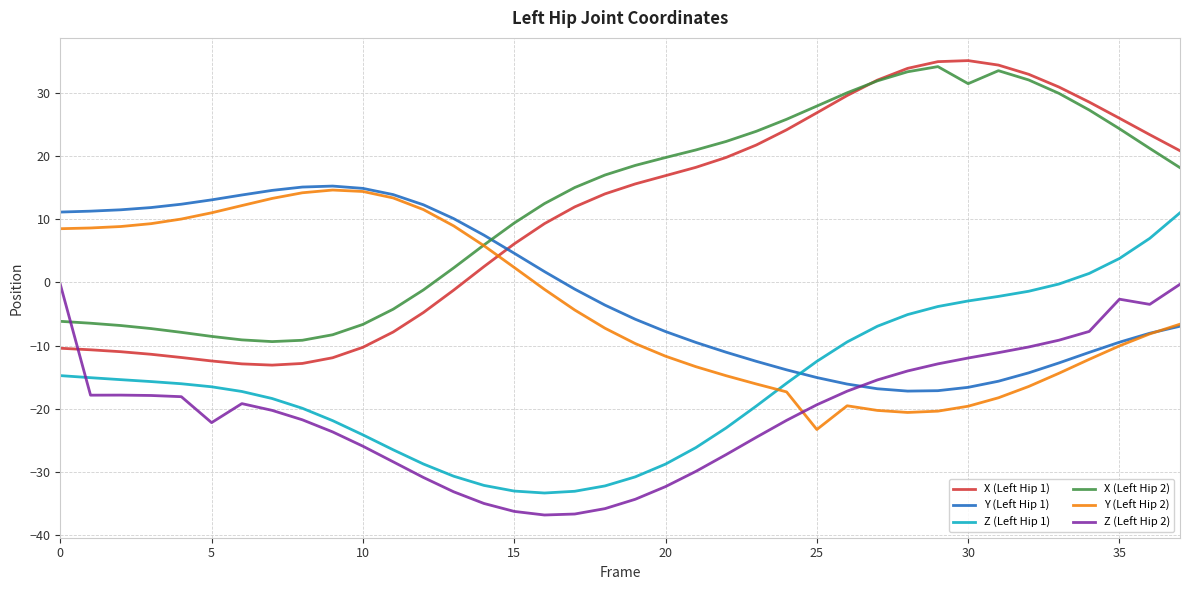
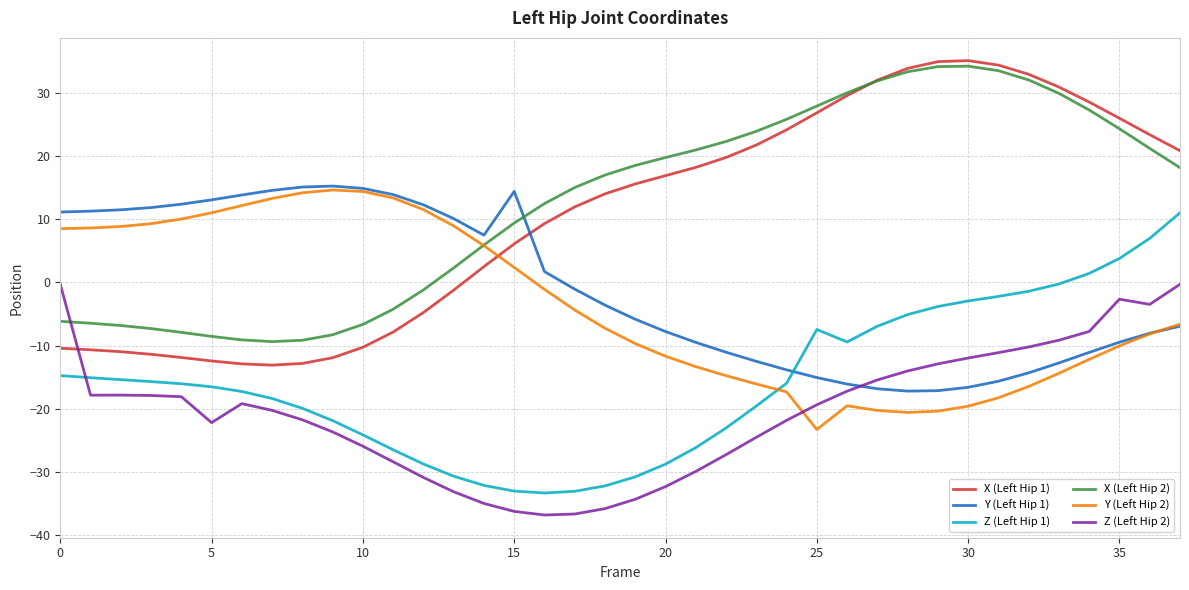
Y (Left Hip 1), 15: 5 -> 14
Z (Left Hip 1), 25: -12 -> -7
X (Left Hip 2), 30: 31 -> 34
